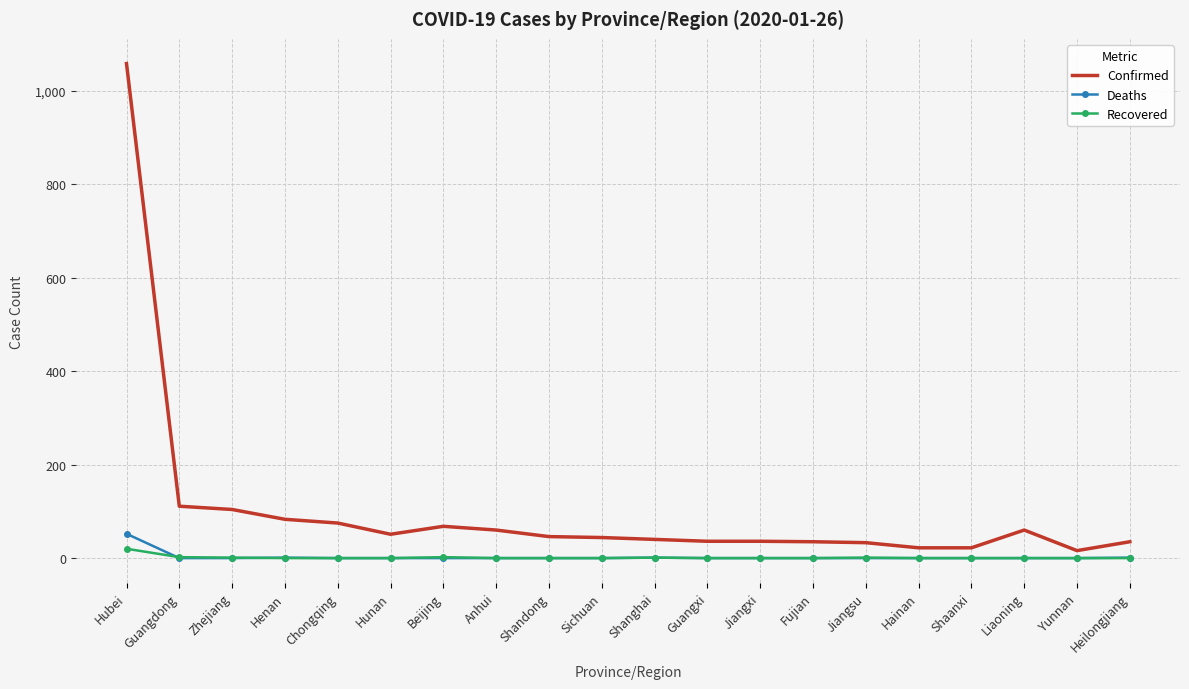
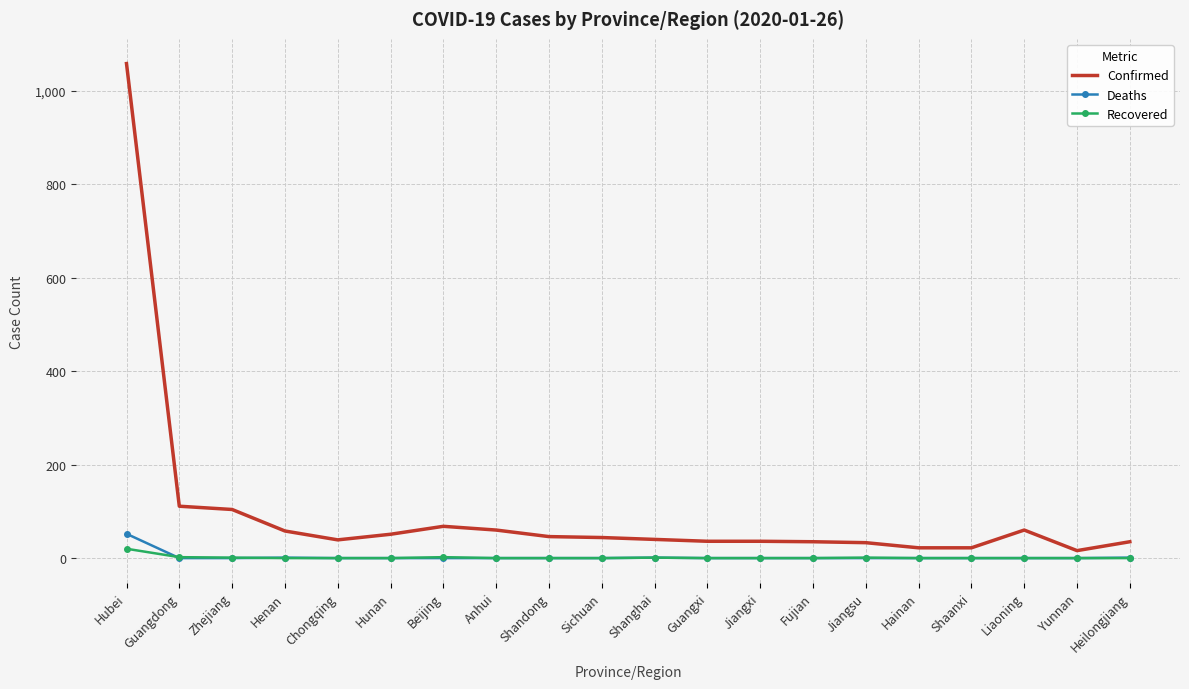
Confirmed, Henan: 80 -> 60
Confirmed, Chongqing: 80 -> 40
